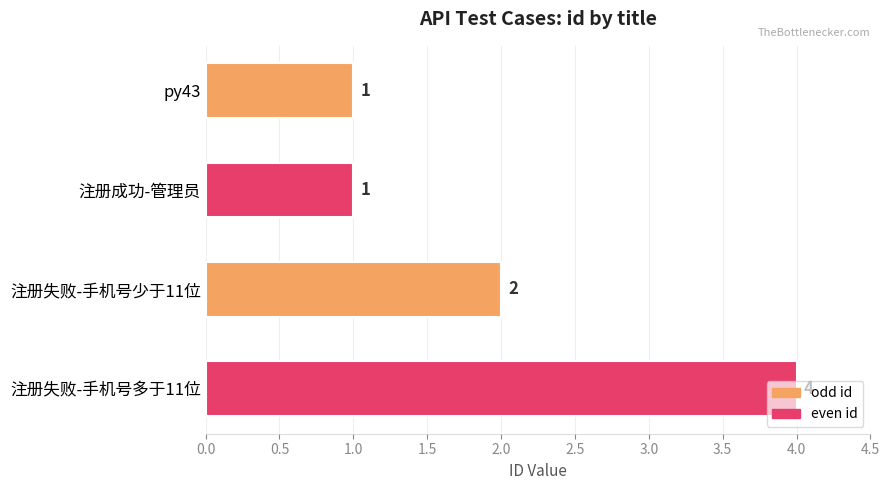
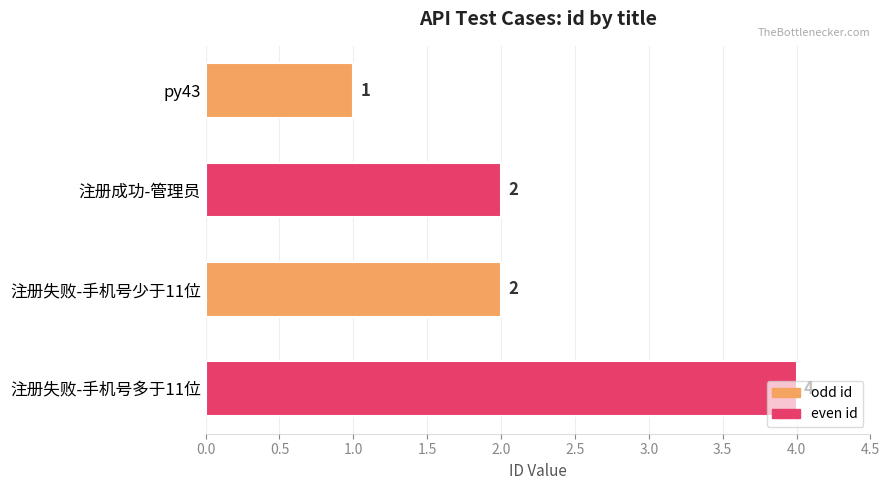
注册成功-管理员: 1 -> 2
